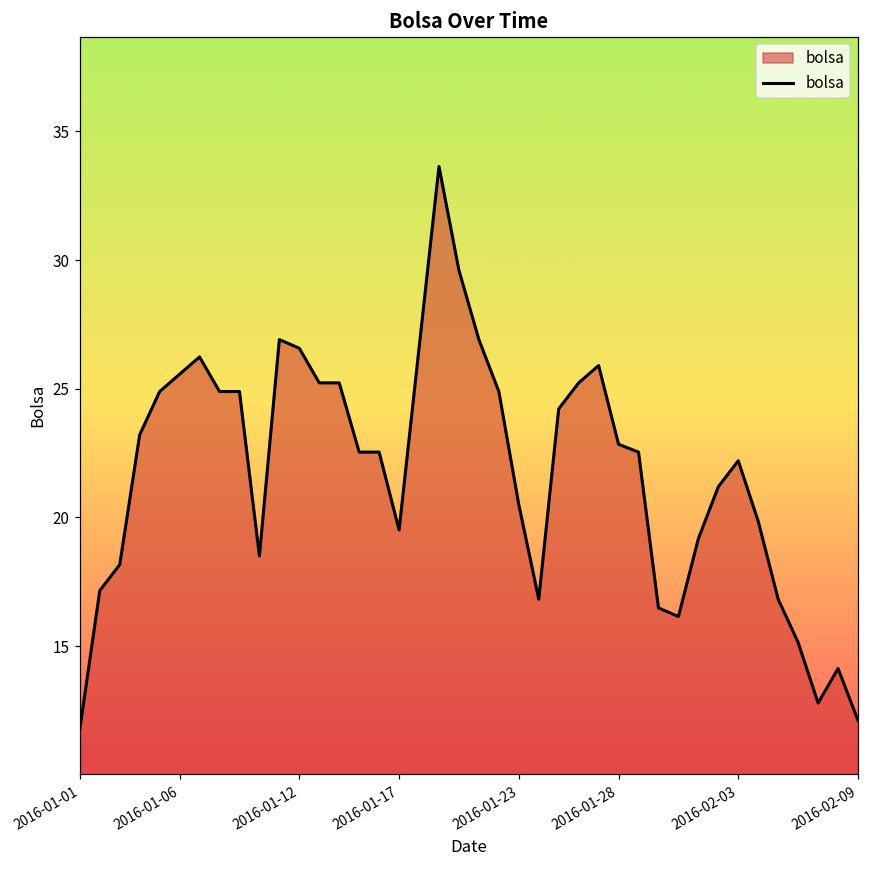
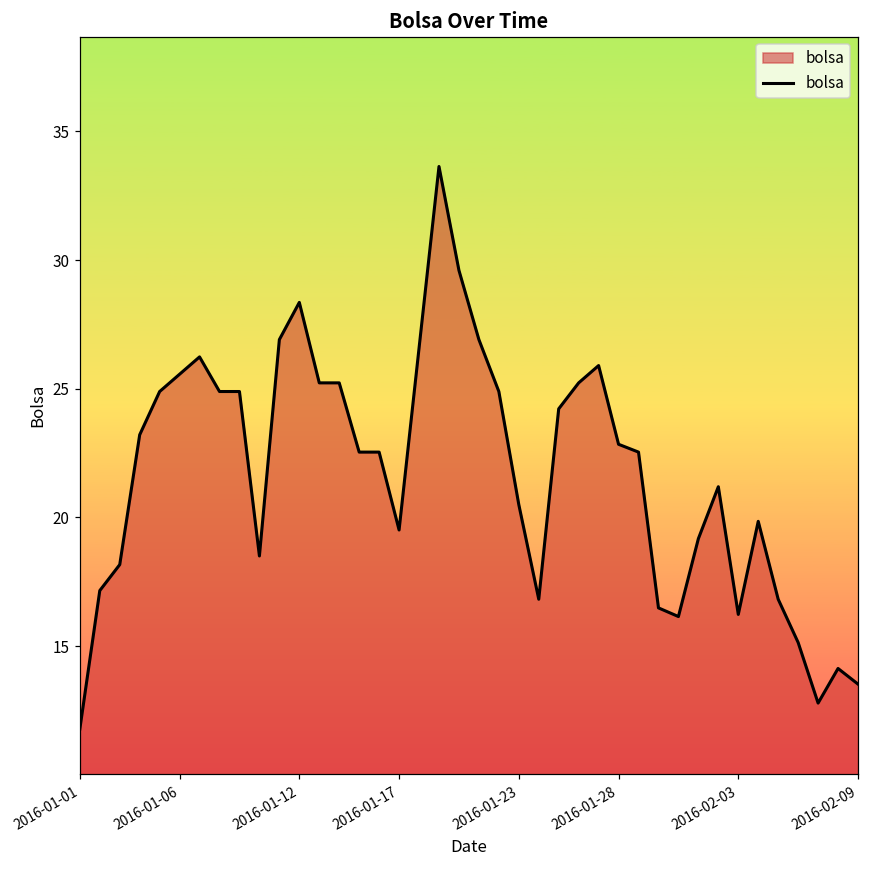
2016-01-12: 26.6 -> 28.4
2016-02-03: 22.2 -> 16.2
2016-02-09: 12.1 -> 13.5
